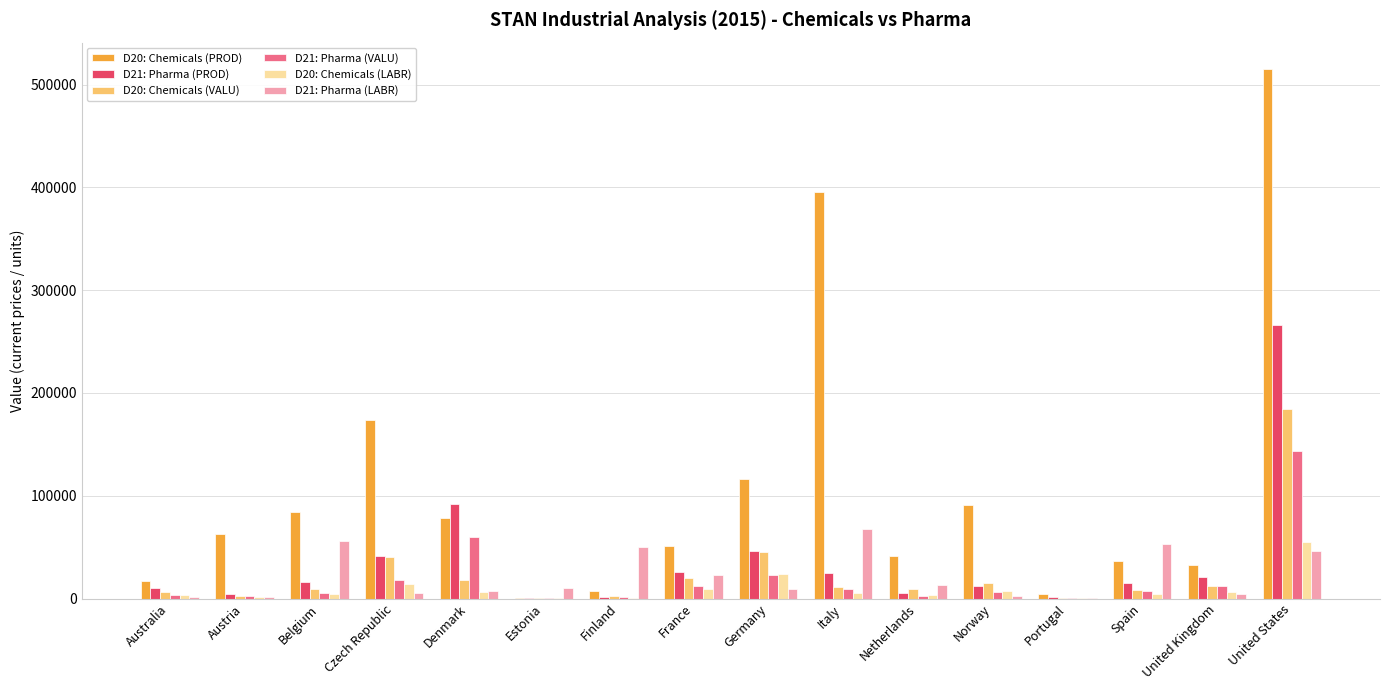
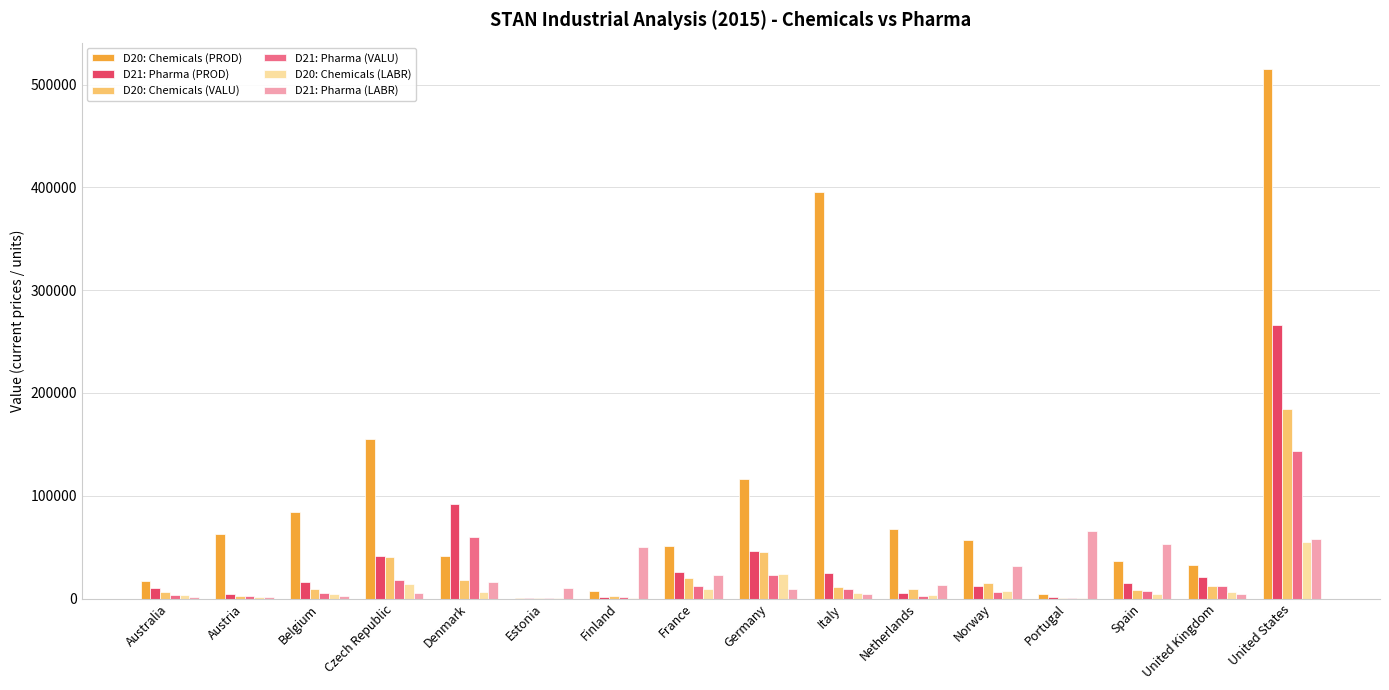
D21: Pharma (LABR), Belgium: 56000 -> 2000
D20: Chemicals (PROD), Czech Republic: 173000 -> 156000
D20: Chemicals (PROD), Denmark: 78000 -> 41000
D21: Pharma (LABR), Denmark: 7000 -> 16000
D21: Pharma (LABR), Italy: 68000 -> 4000
D20: Chemicals (PROD), Netherlands: 42000 -> 68000
D20: Chemicals (PROD), Norway: 91000 -> 57000
D21: Pharma (LABR), Norway: 2000 -> 31000
D21: Pharma (LABR), Portugal: 0 -> 65000
D21: Pharma (LABR), United States: 46000 -> 58000
